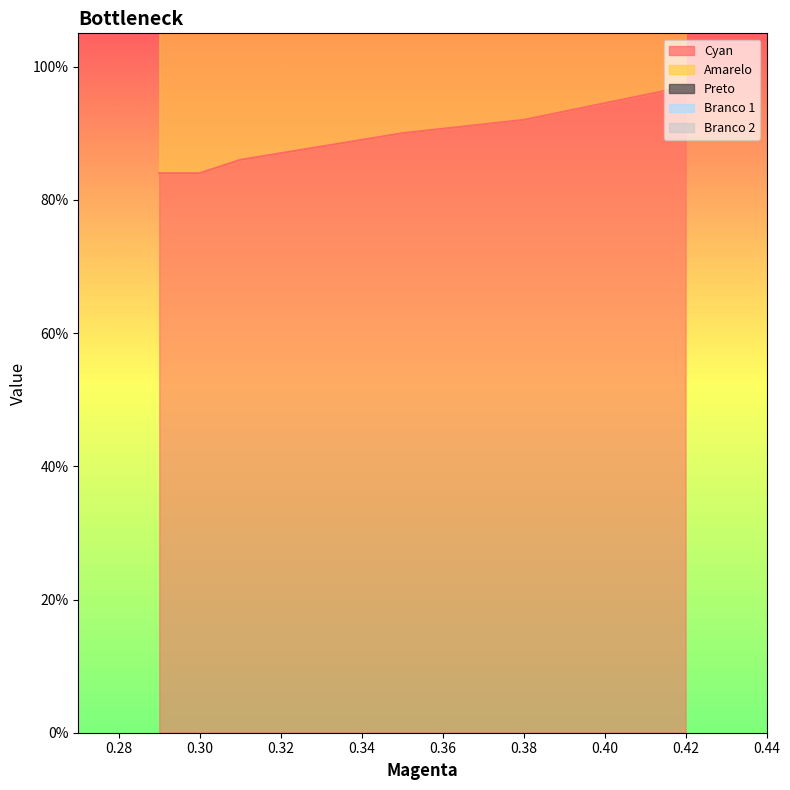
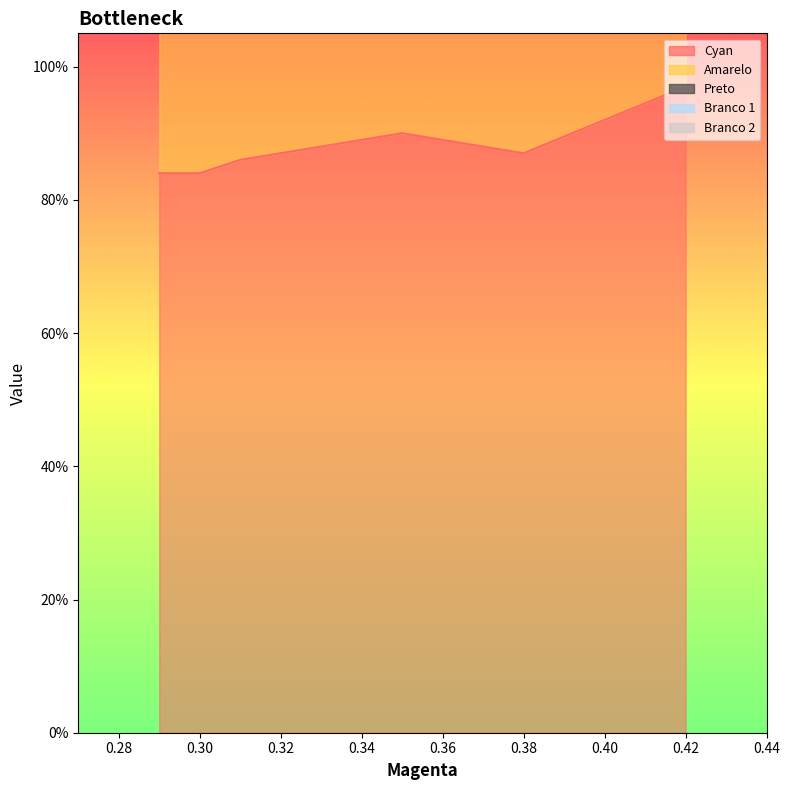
Cyan, 0.38: 92% -> 87%
